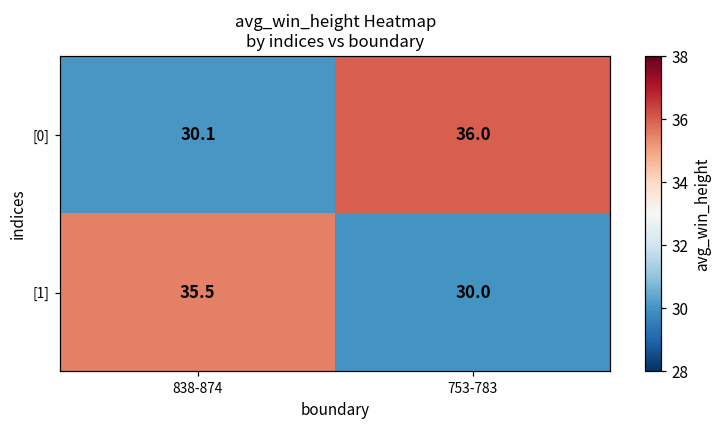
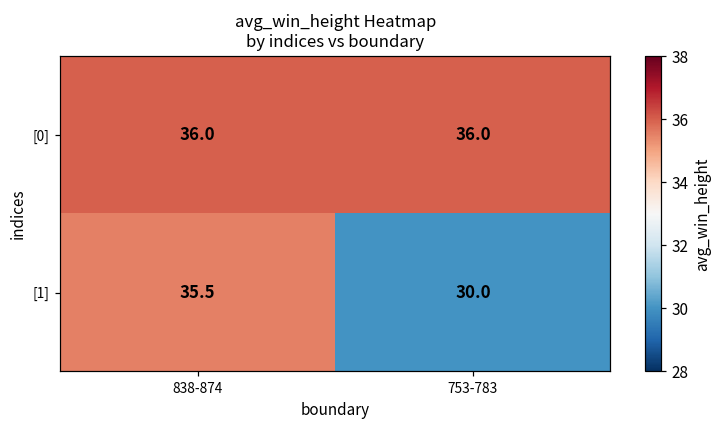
[0], 838-874: 30.1 -> 36.0
